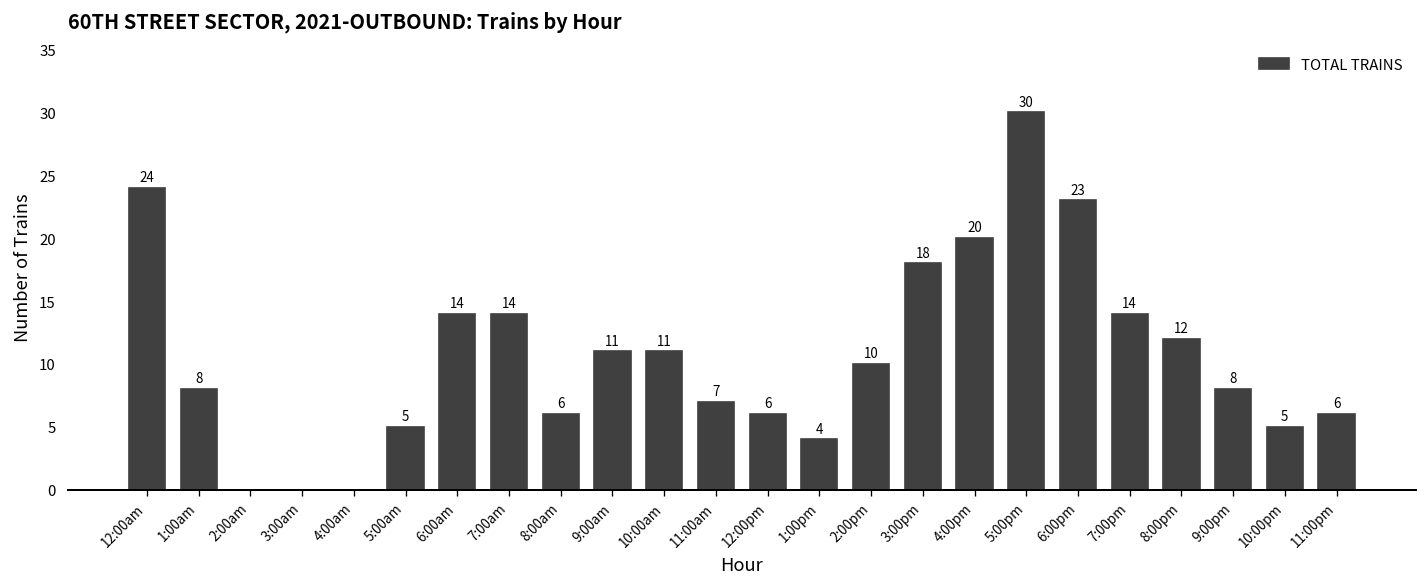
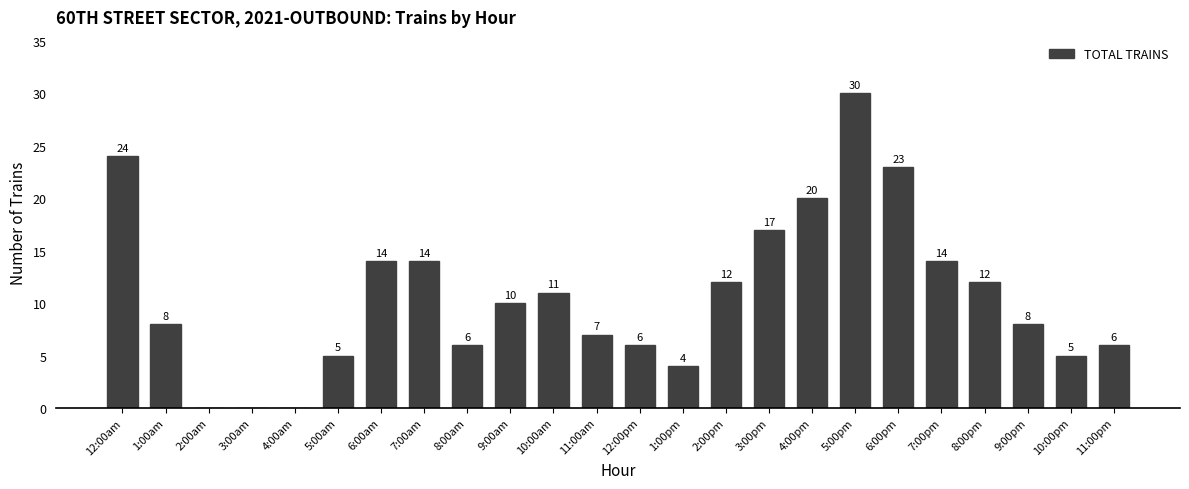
9:00am: 11 -> 10
2:00pm: 10 -> 12
3:00pm: 18 -> 17
